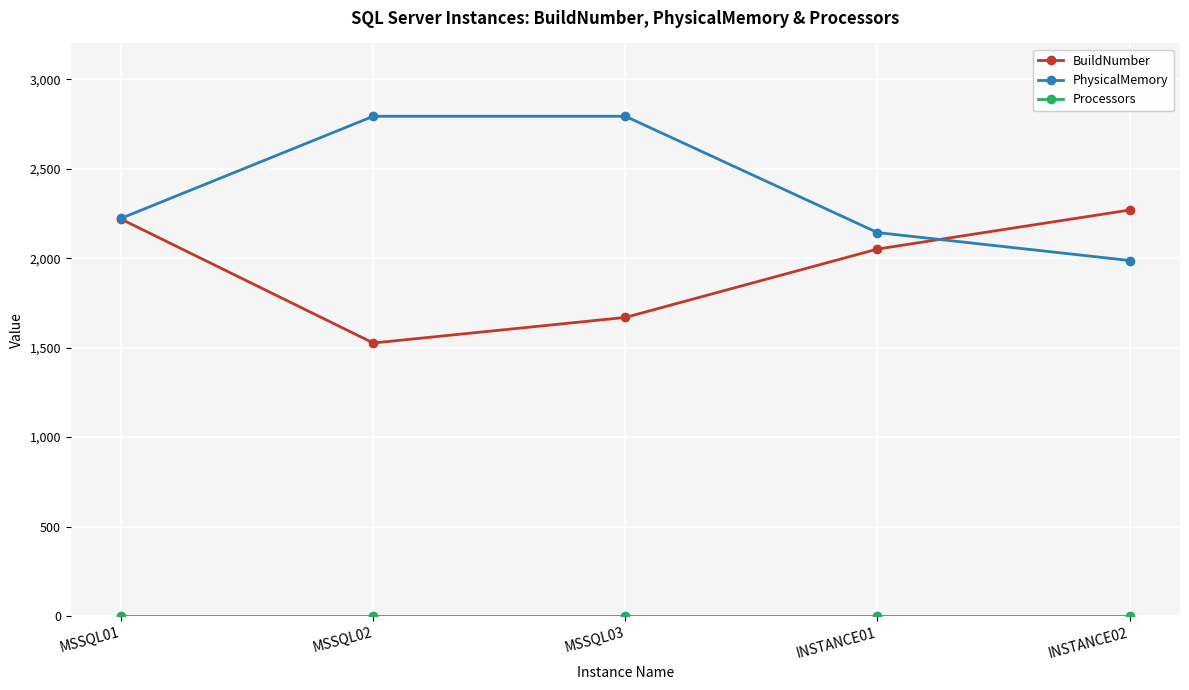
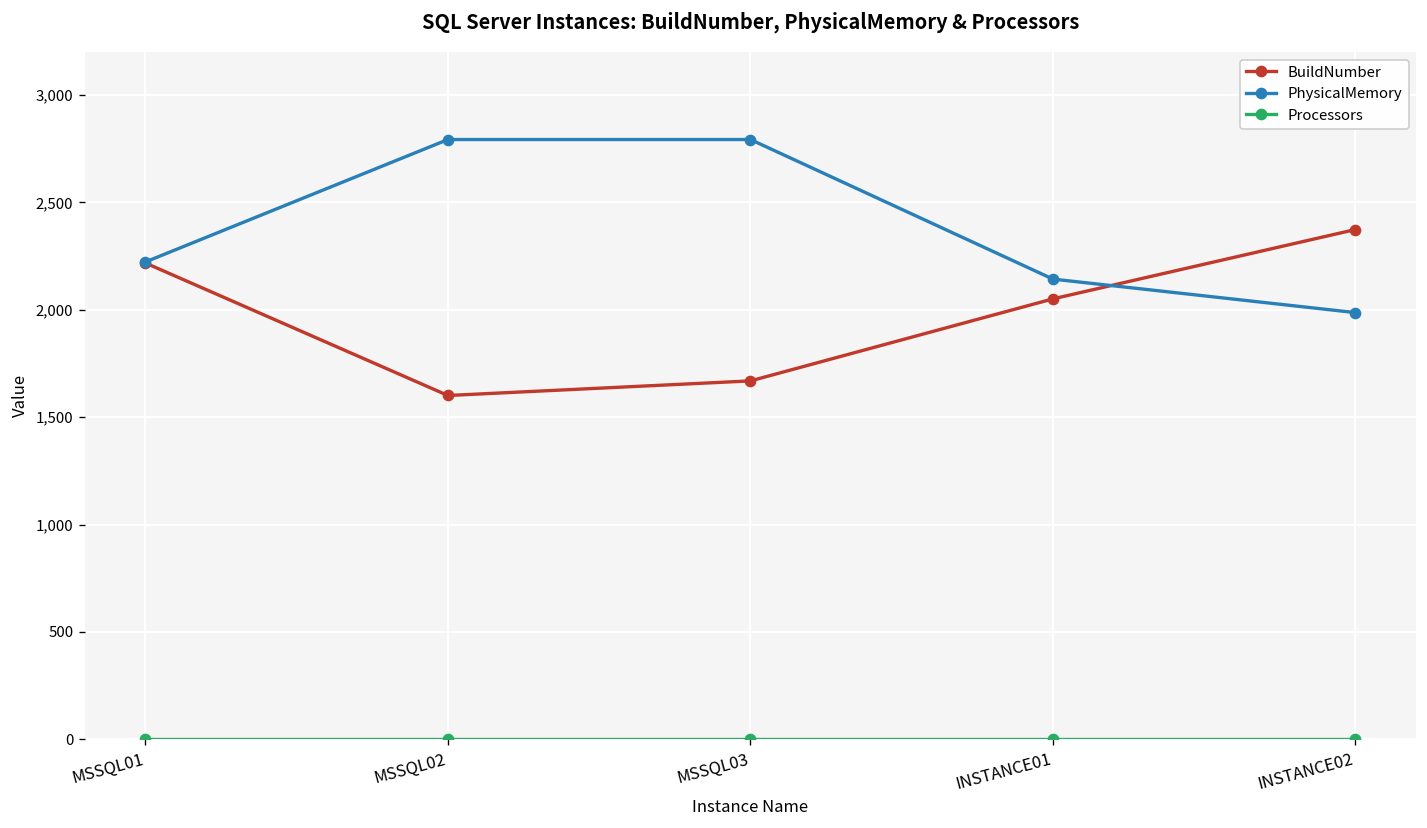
BuildNumber, MSSQL02: 1,530 -> 1,600
BuildNumber, INSTANCE02: 2,270 -> 2,370
